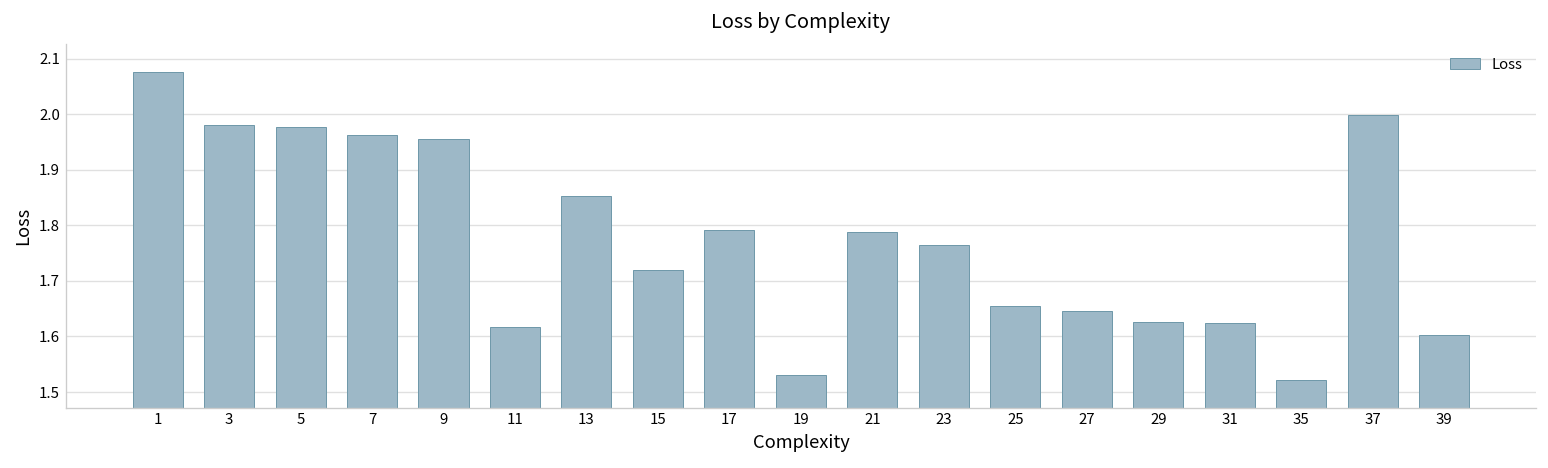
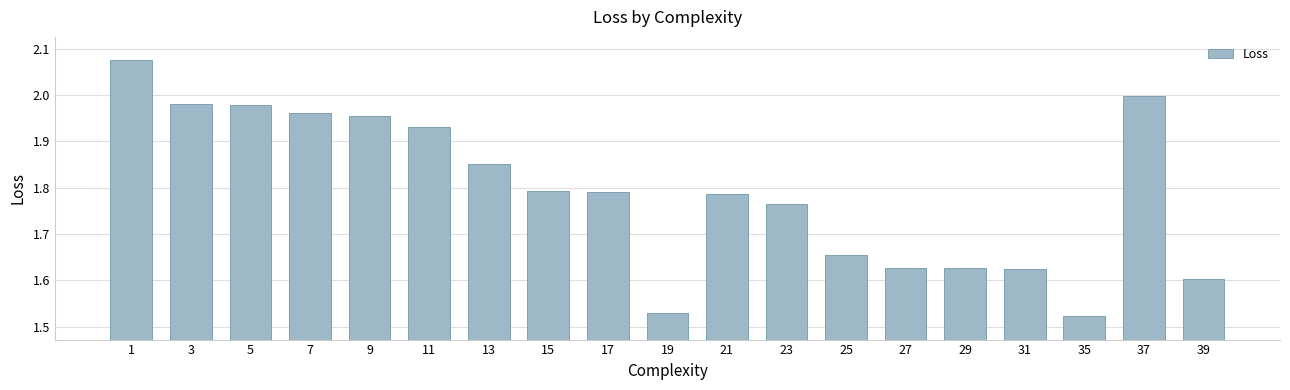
11: 1.62 -> 1.93
15: 1.72 -> 1.79
27: 1.65 -> 1.63
